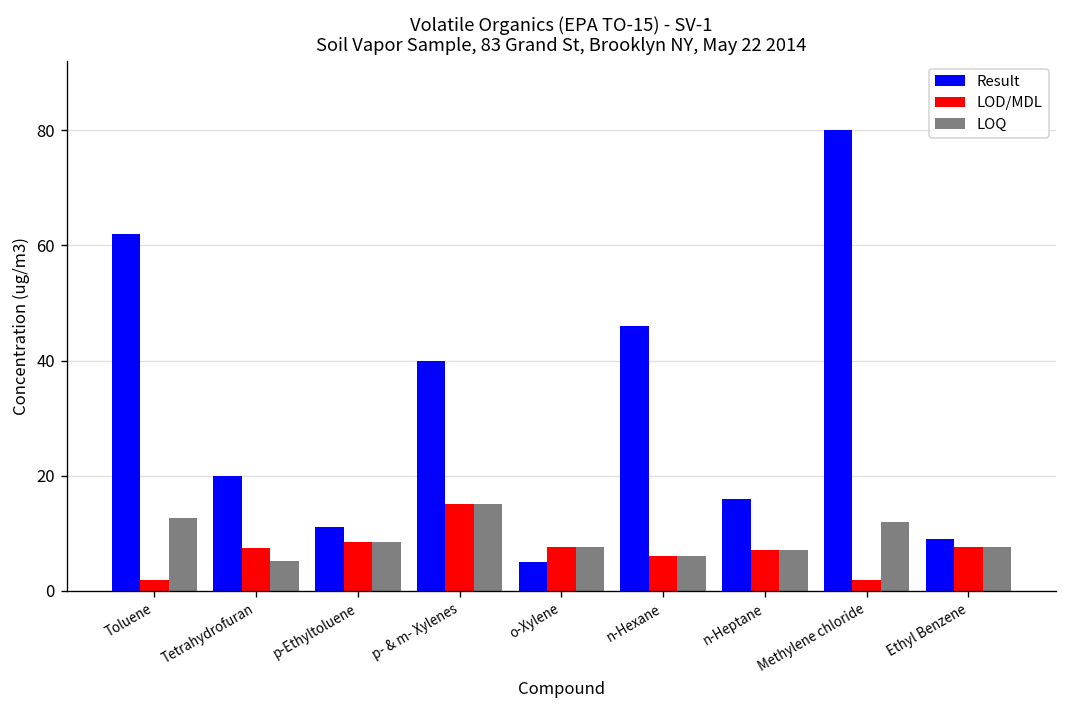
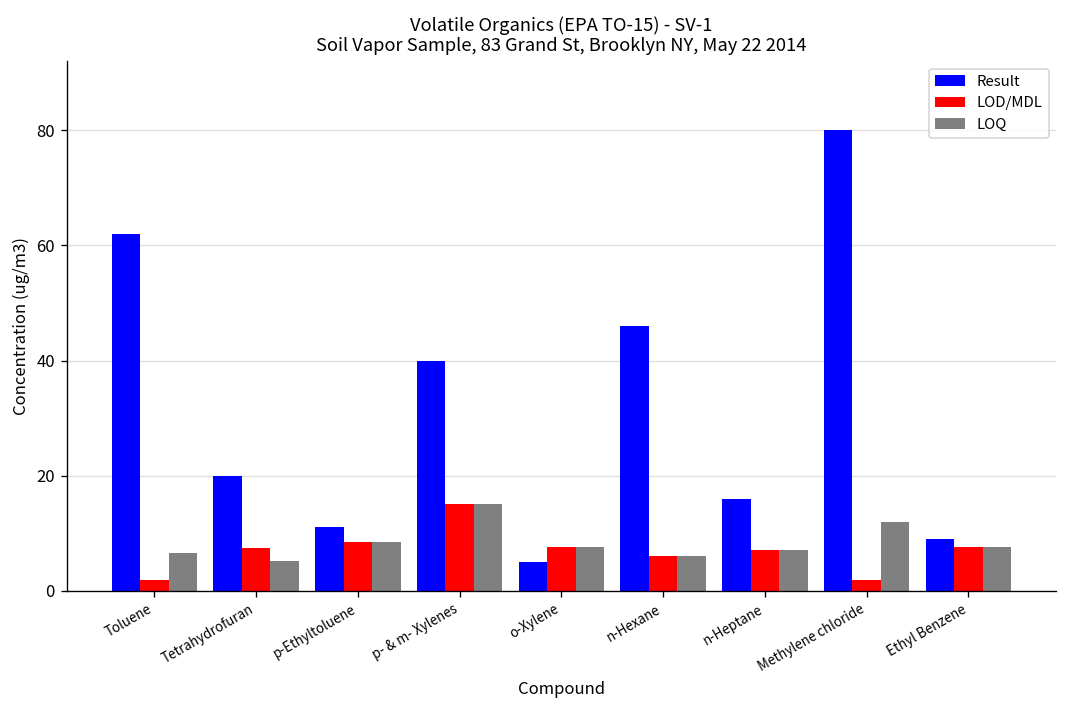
LOQ, Toluene: 13 -> 7
